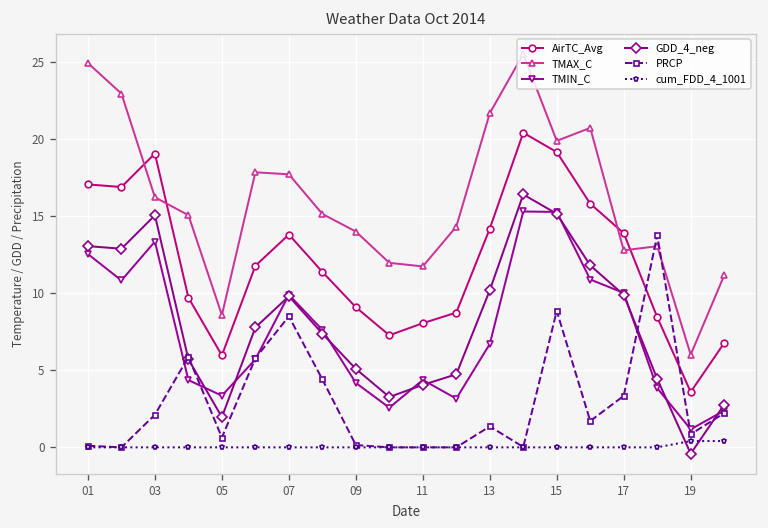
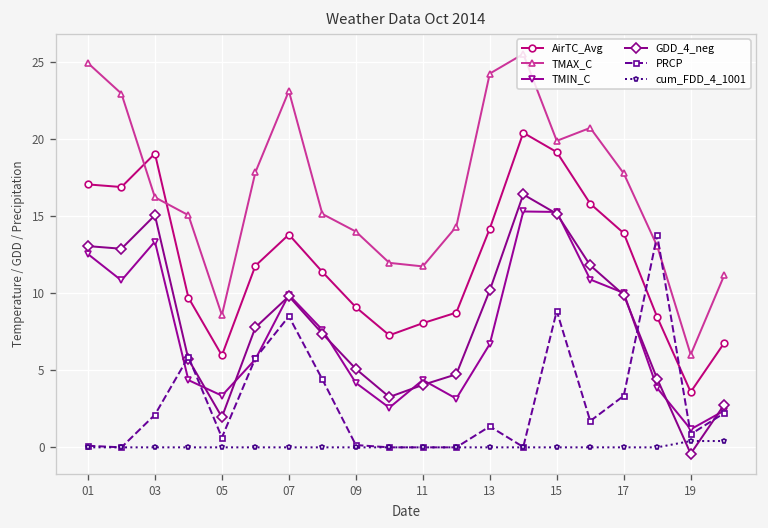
TMAX_C, 07: 17.7 -> 23.1
TMAX_C, 13: 21.7 -> 24.2
TMAX_C, 17: 12.8 -> 17.8
